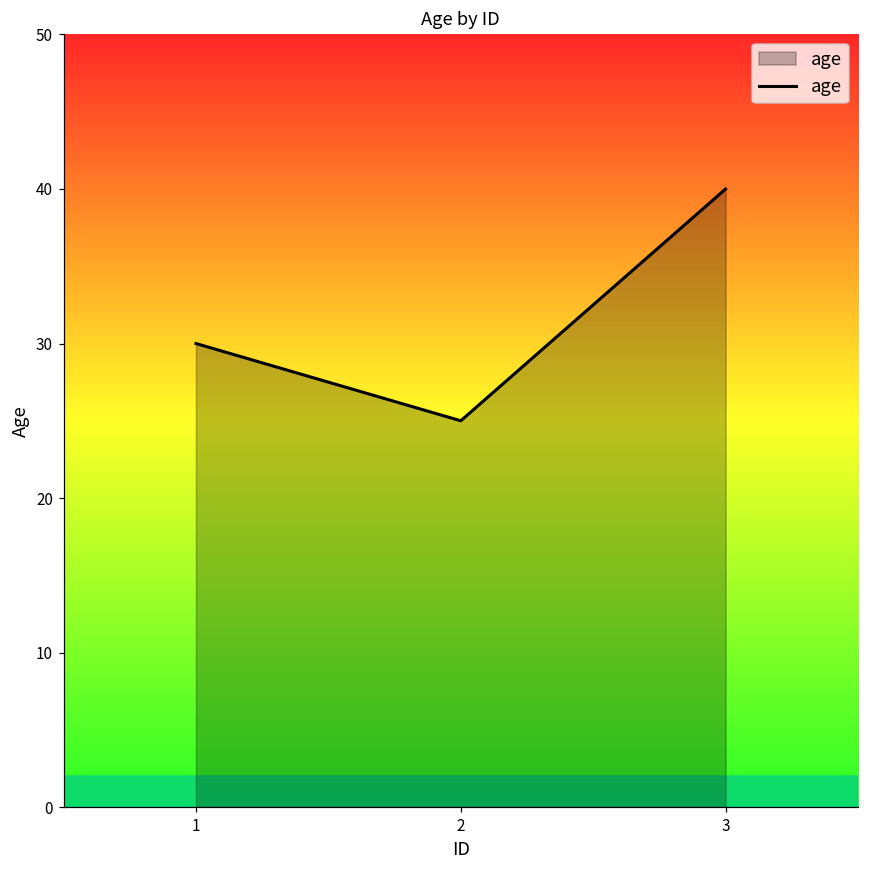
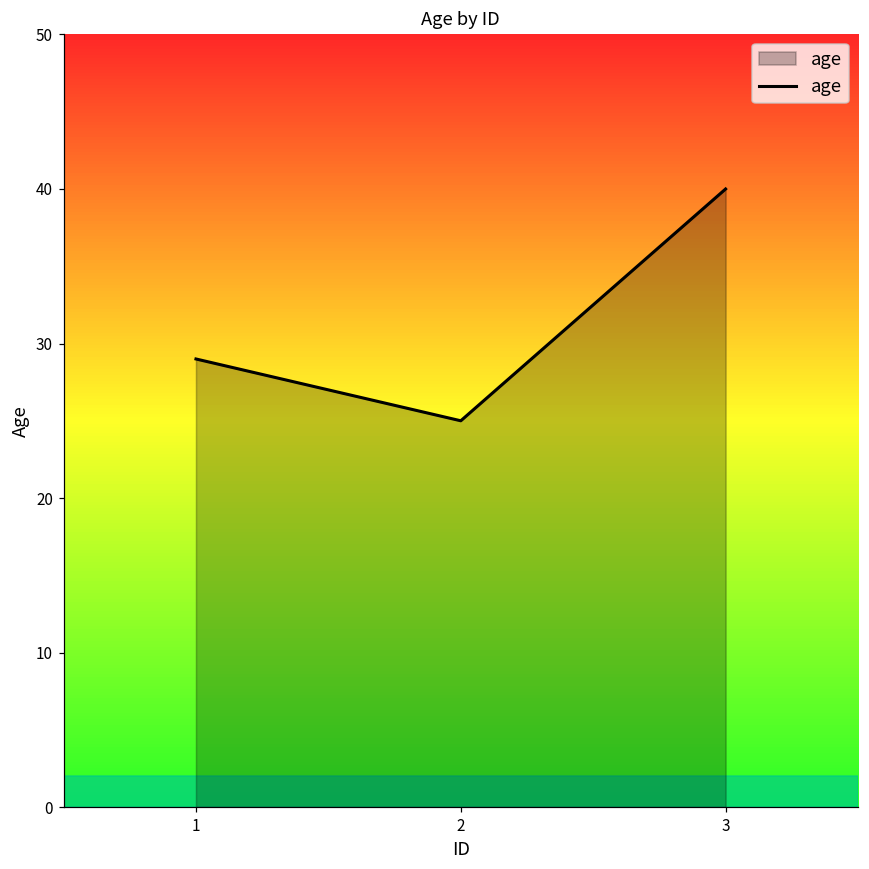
1: 30 -> 29
